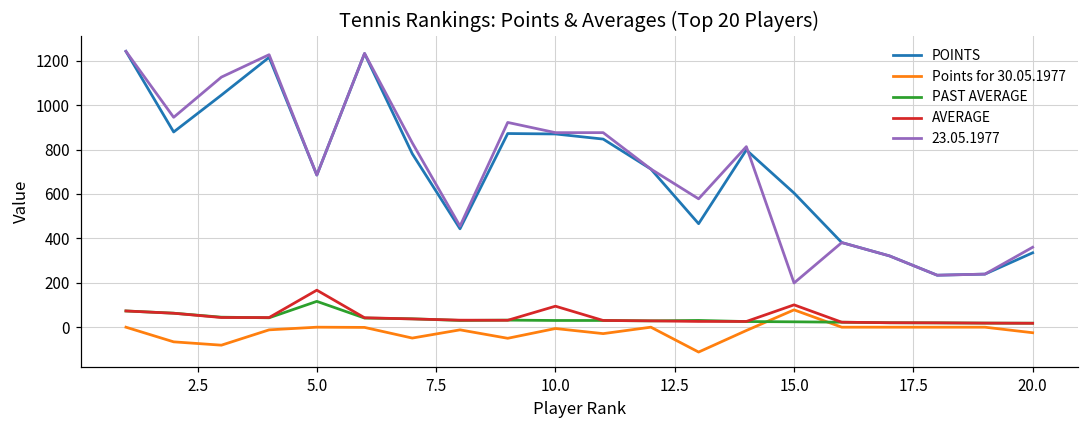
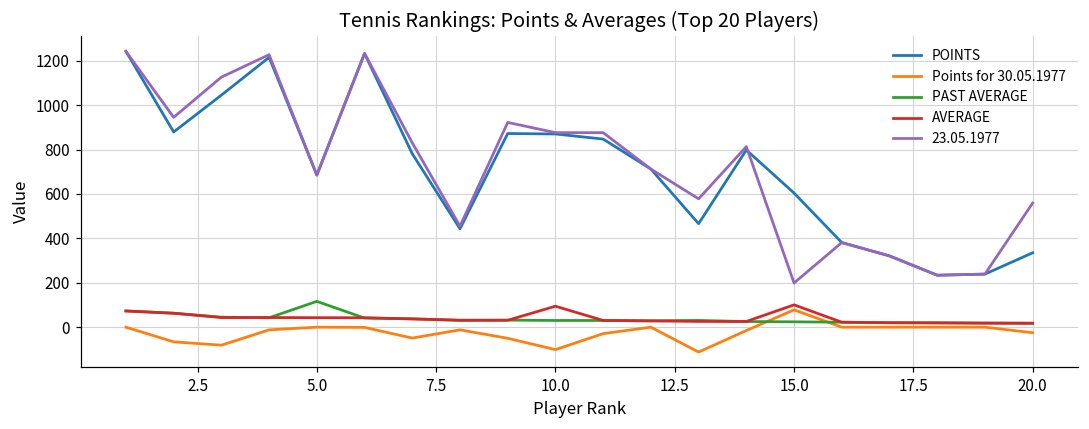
AVERAGE, 5.0: 170 -> 40
Points for 30.05.1977, 10.0: -10 -> -100
23.05.1977, 20.0: 360 -> 560
